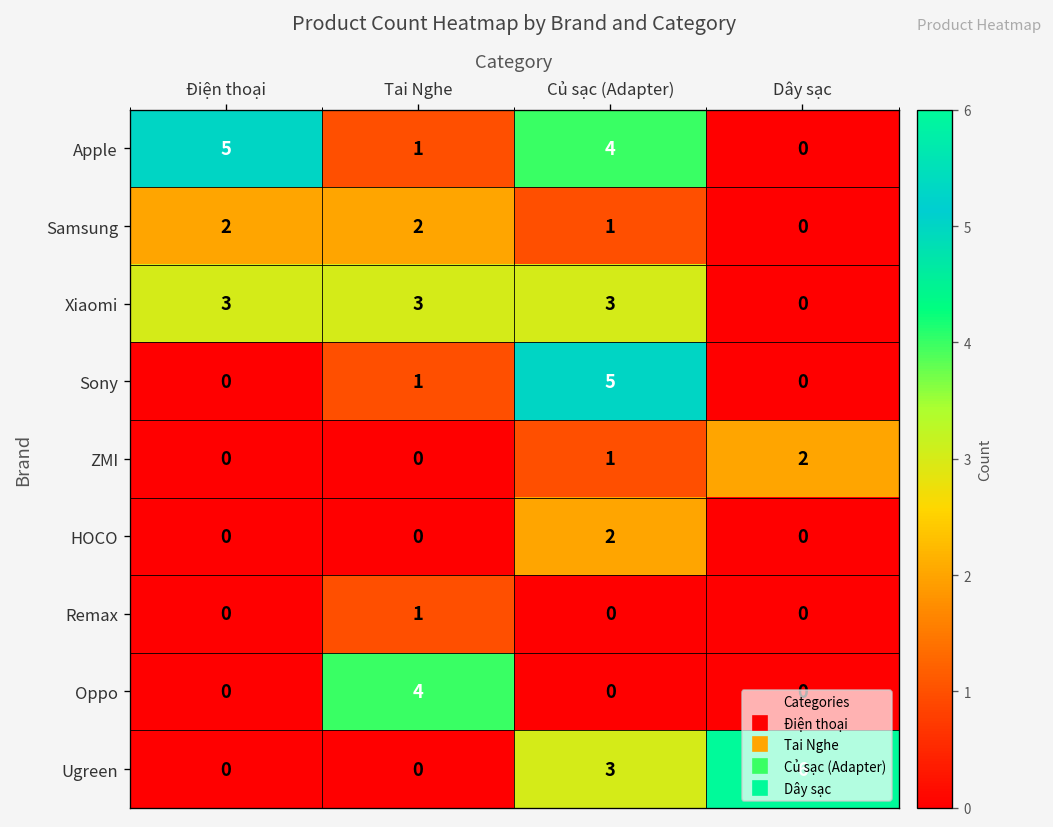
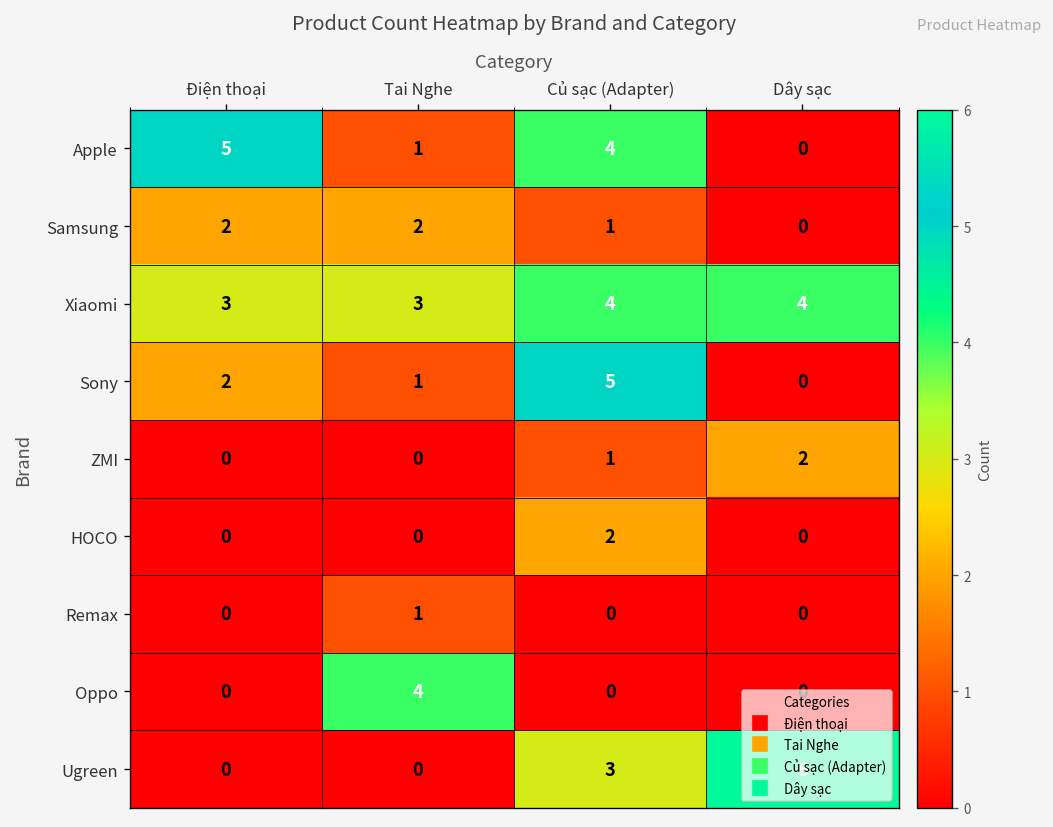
Xiaomi, Củ sạc (Adapter): 3 -> 4
Xiaomi, Dây sạc: 0 -> 4
Sony, Điện thoại: 0 -> 2
